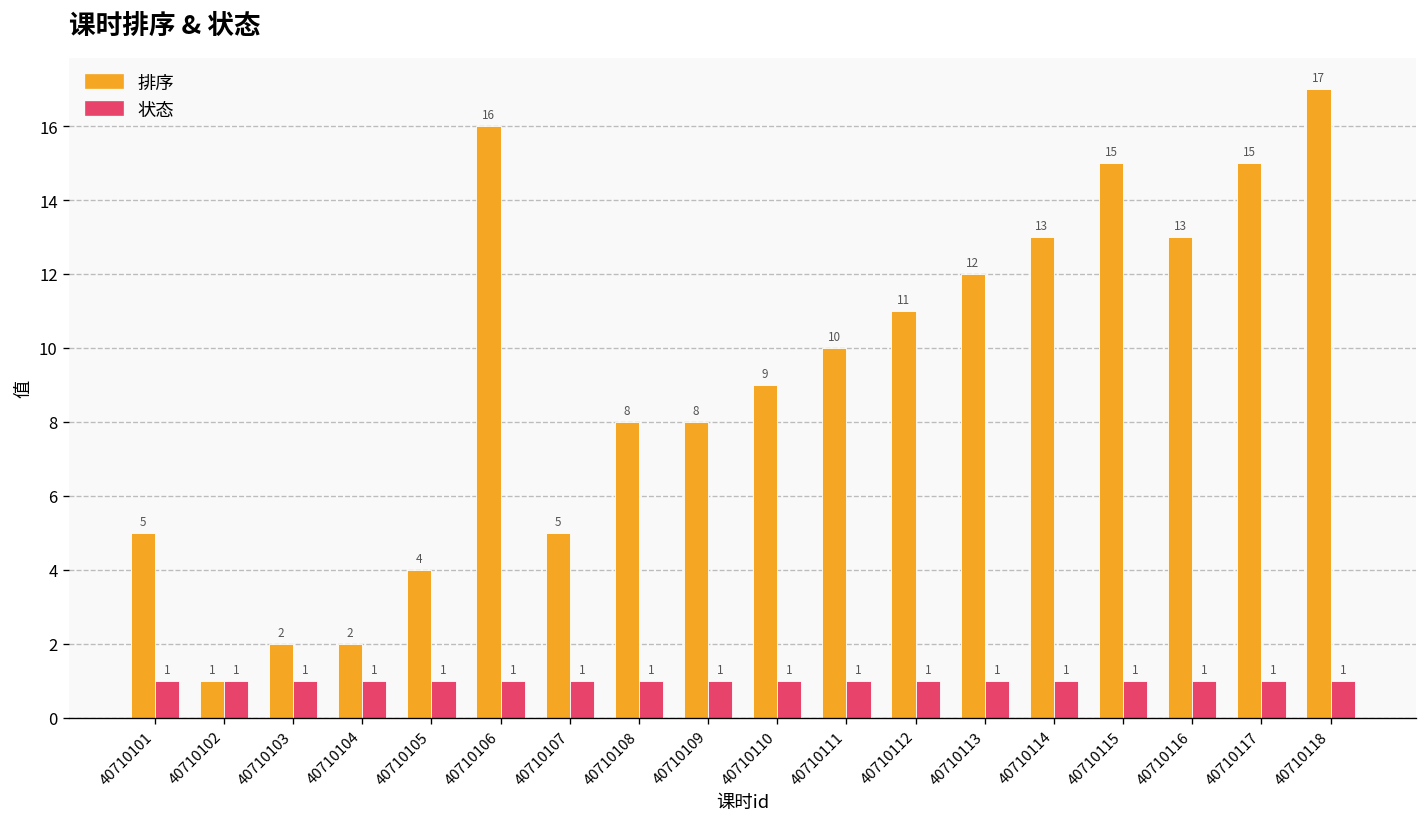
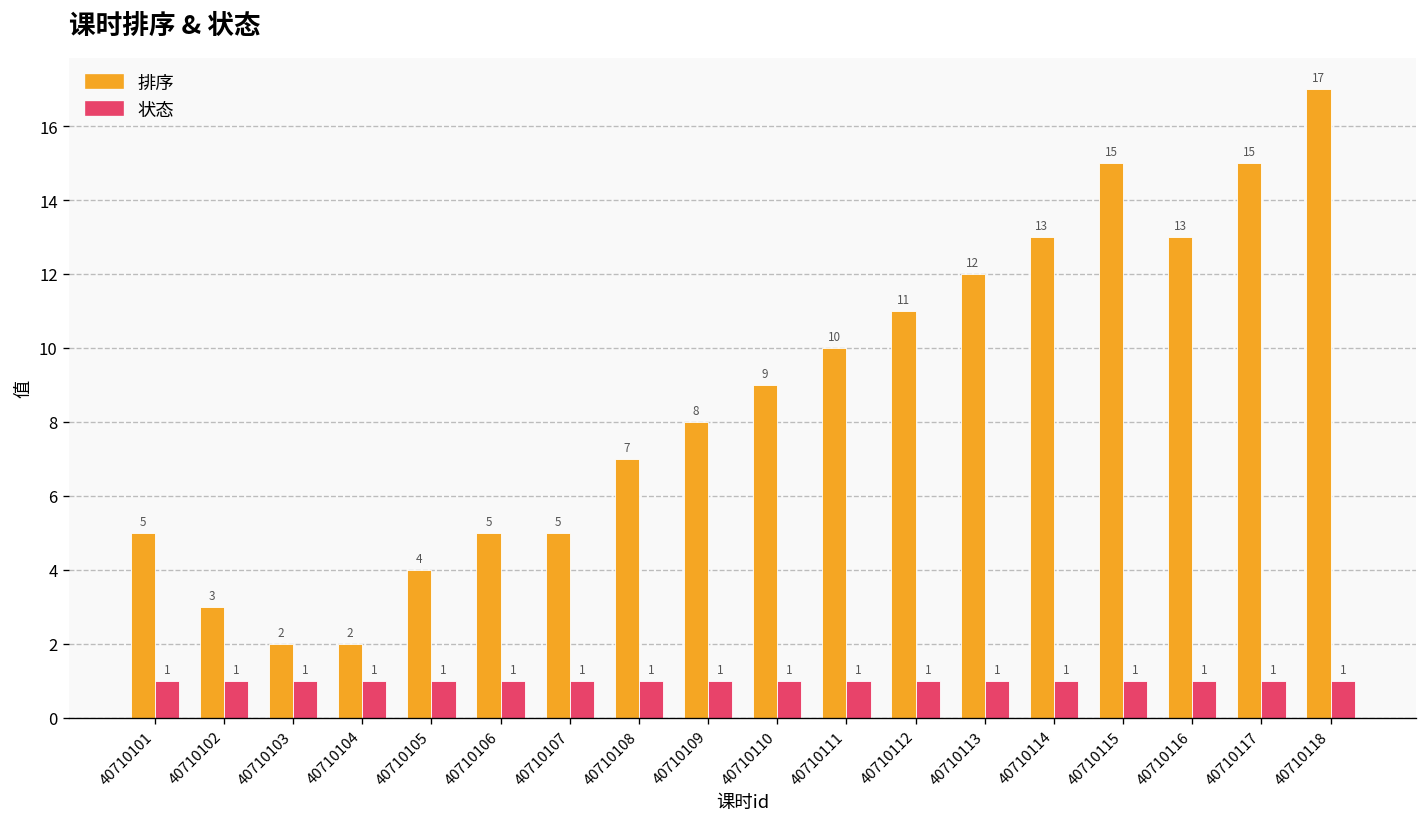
排序, 40710102: 1 -> 3
排序, 40710106: 16 -> 5
排序, 40710108: 8 -> 7
